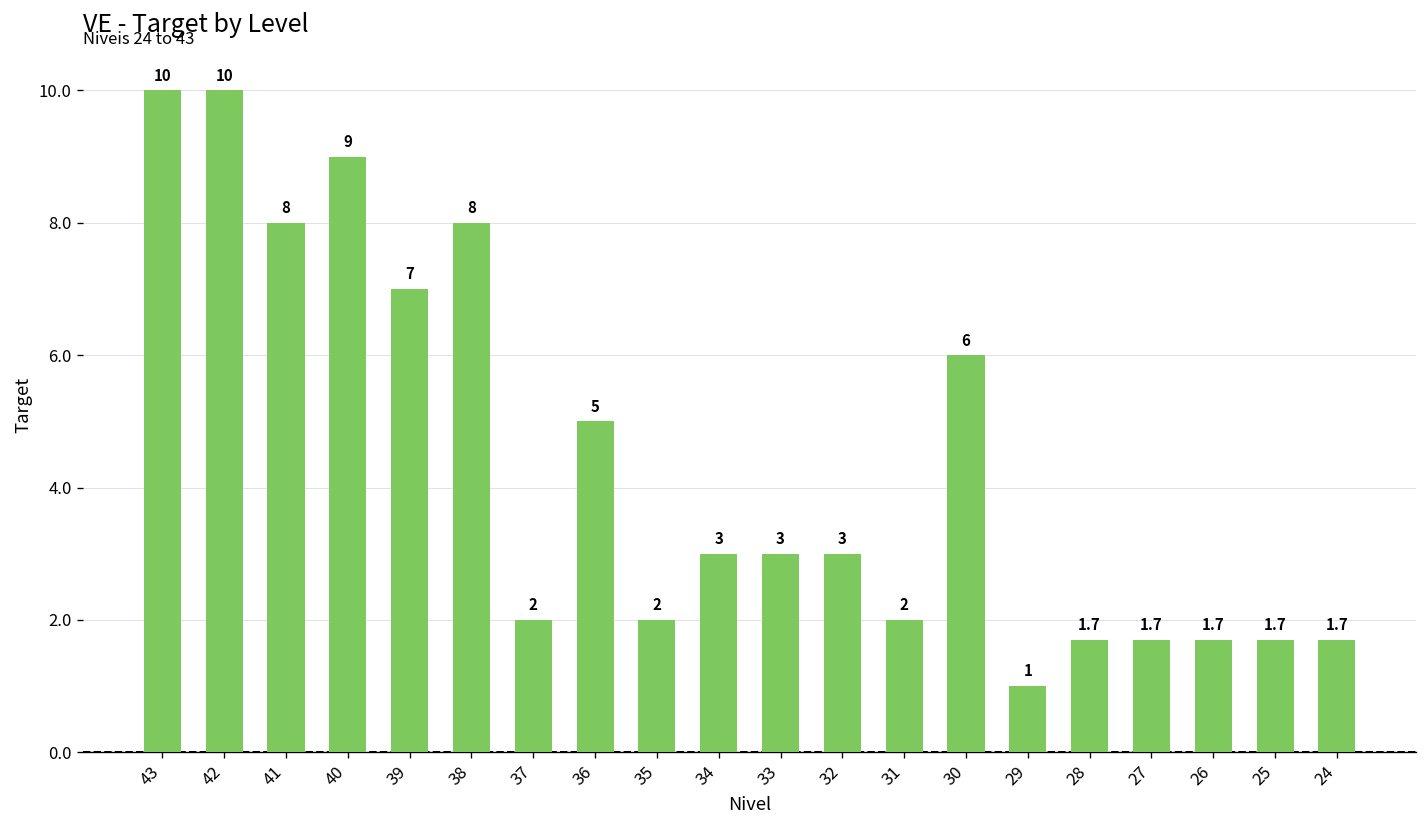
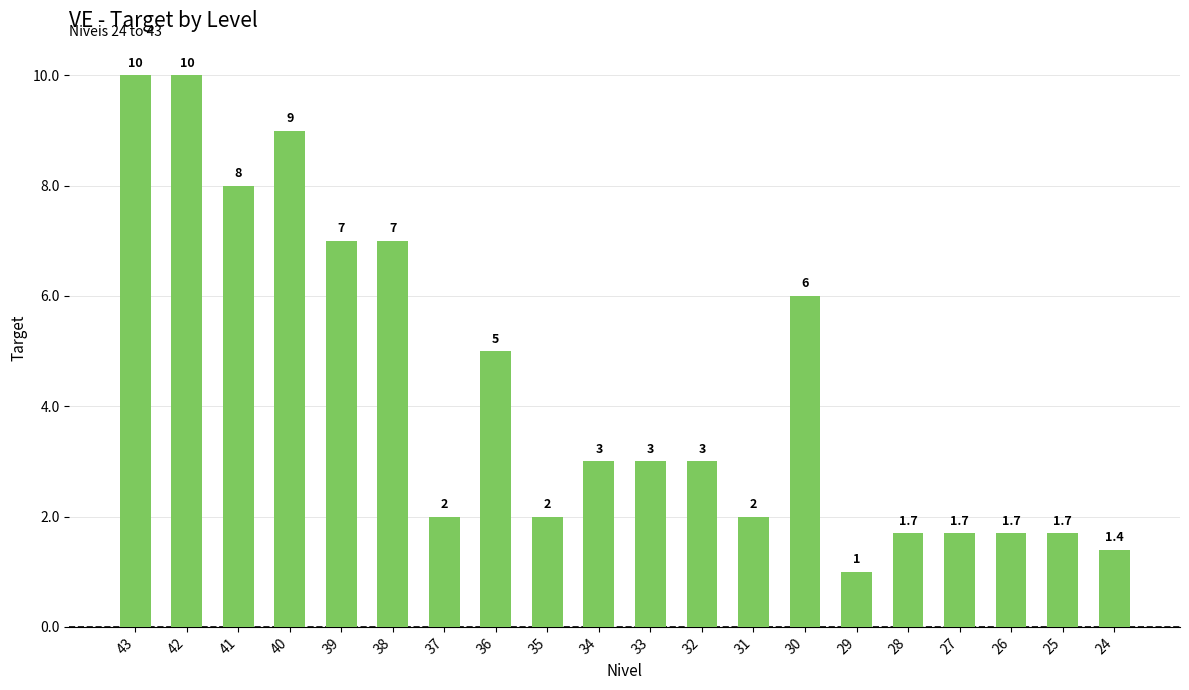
38: 8 -> 7
24: 1.7 -> 1.4
